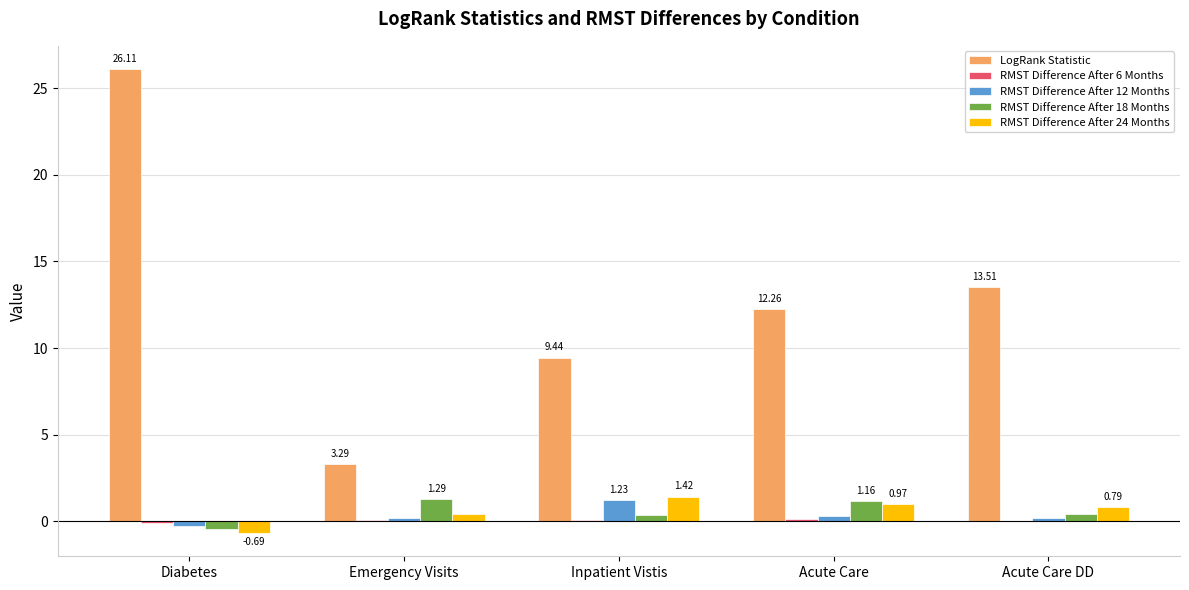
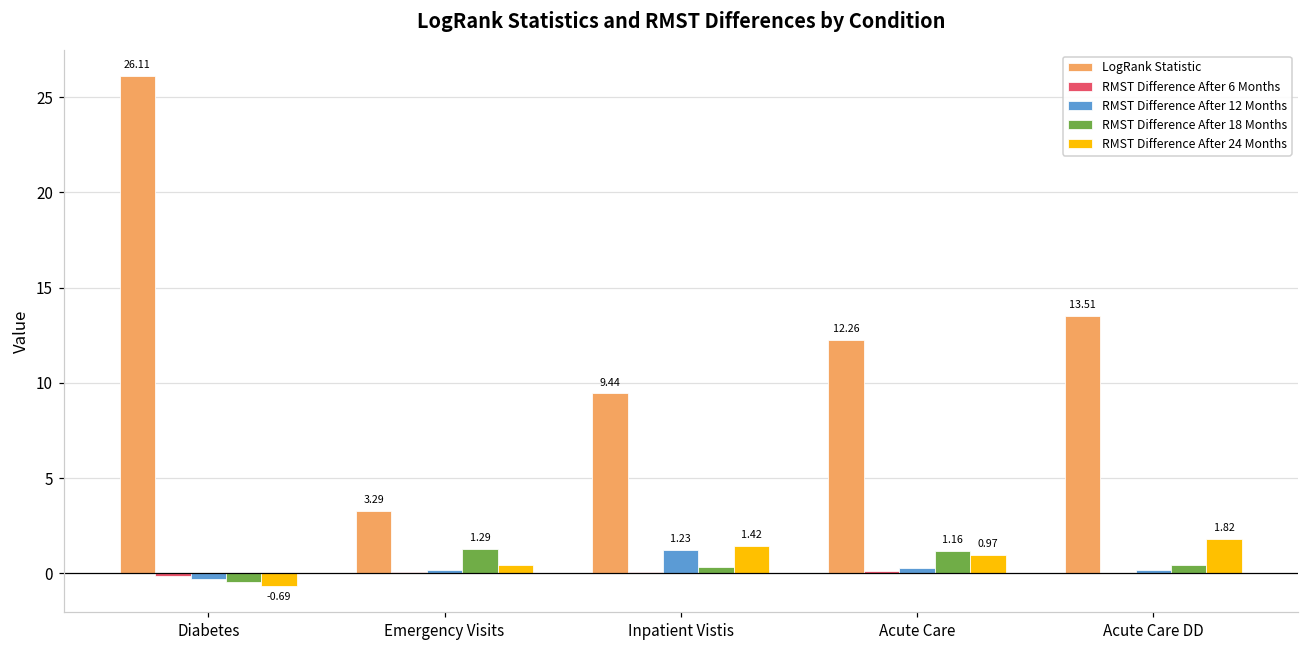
RMST Difference After 24 Months, Acute Care DD: 0.79 -> 1.82
